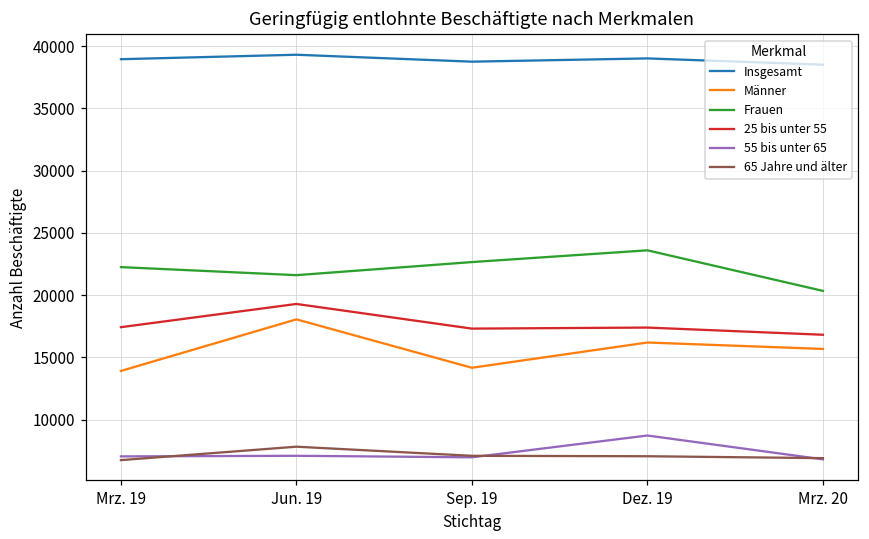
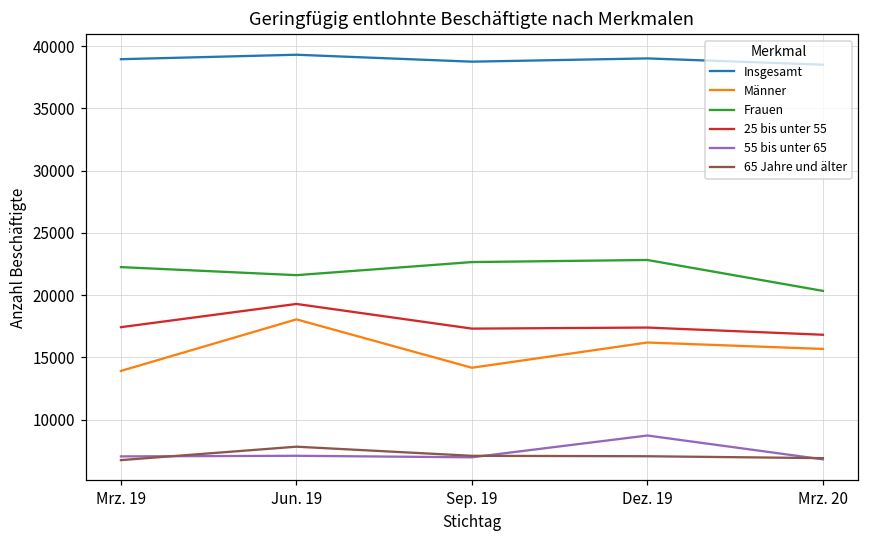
Frauen, Dez. 19: 23600 -> 22800
